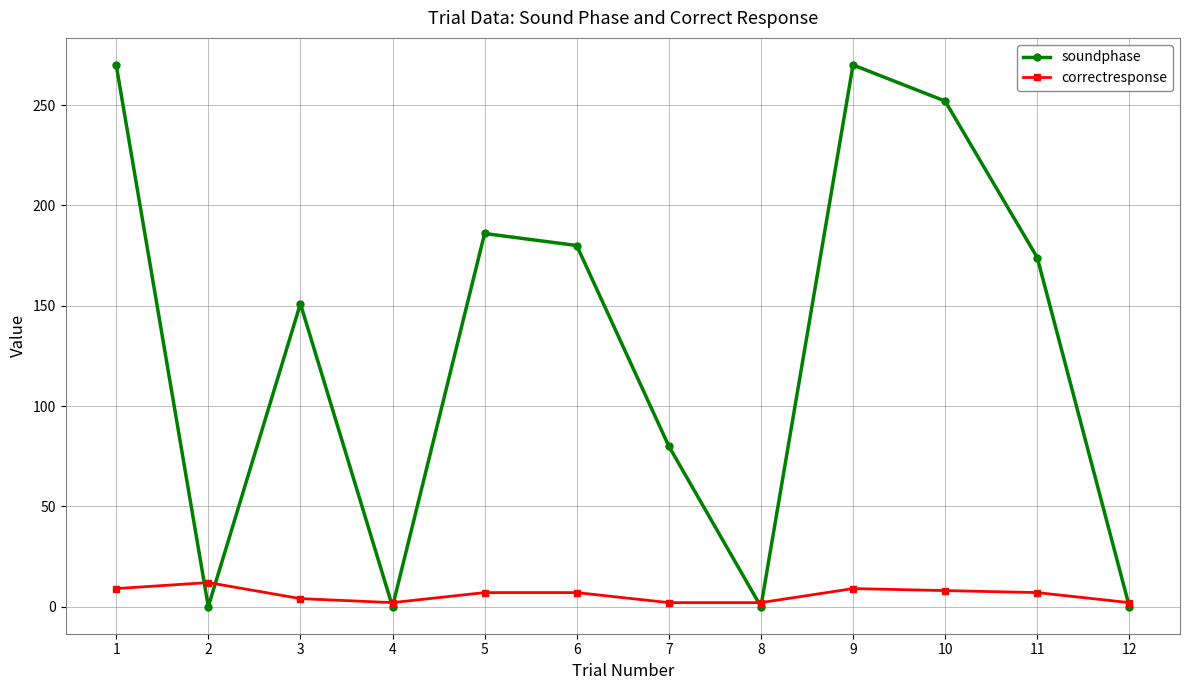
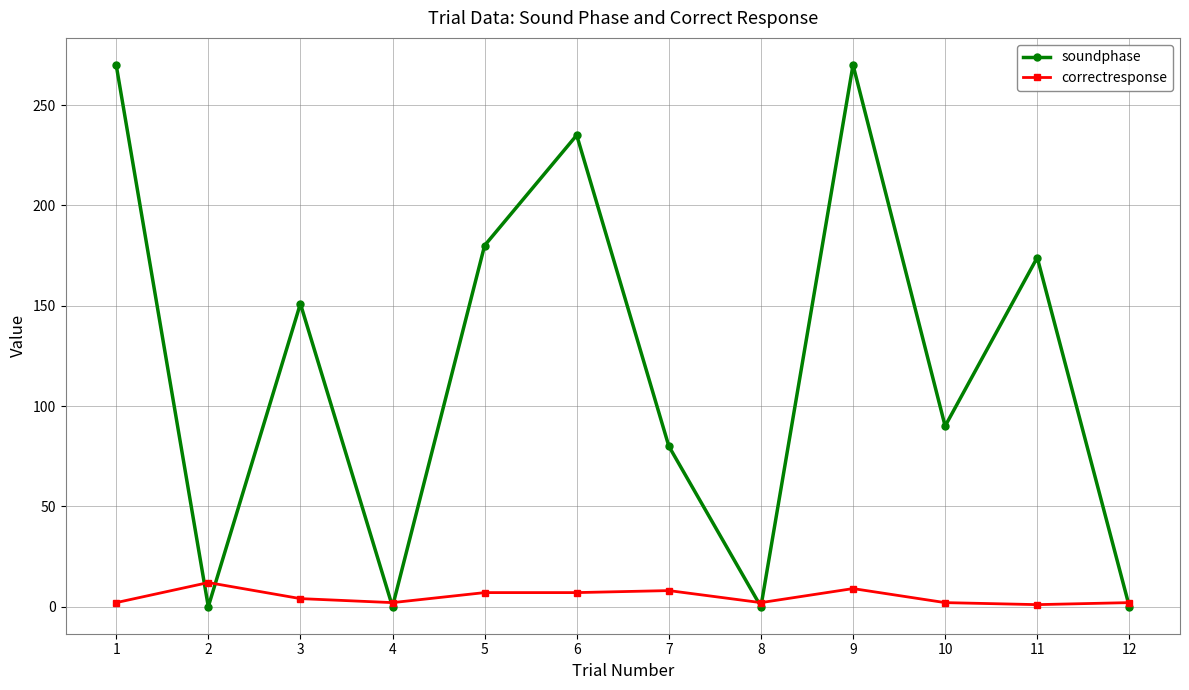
correctresponse, 1: 9 -> 2
soundphase, 5: 186 -> 180
soundphase, 6: 180 -> 235
correctresponse, 7: 2 -> 8
soundphase, 10: 252 -> 90
correctresponse, 10: 8 -> 2
correctresponse, 11: 7 -> 1
